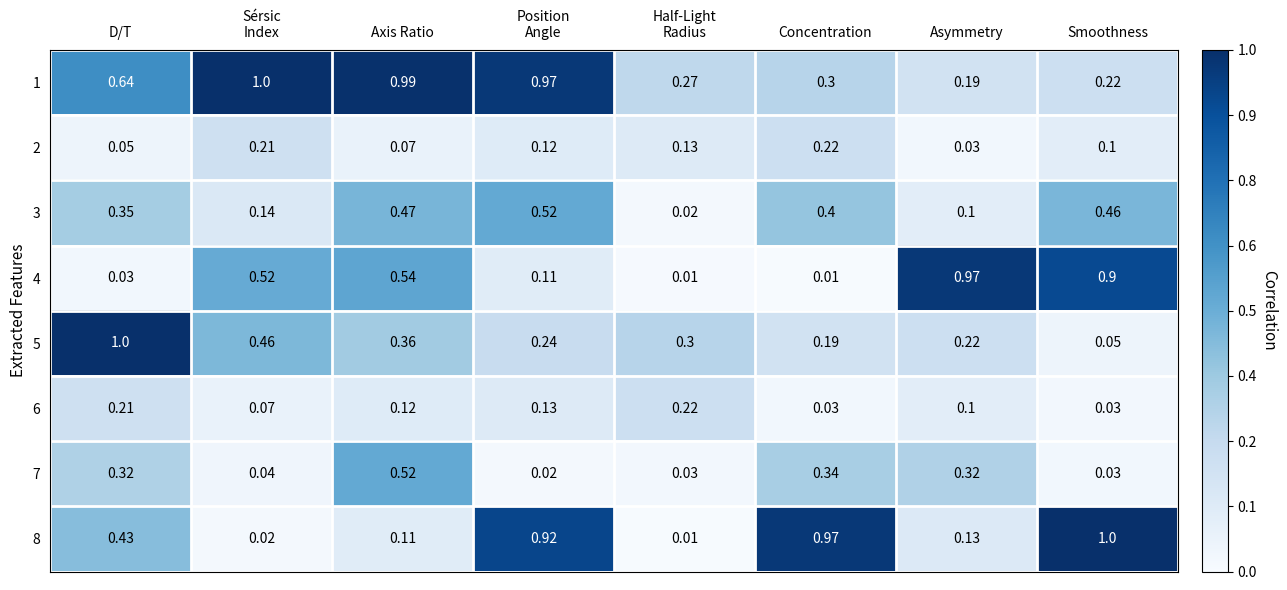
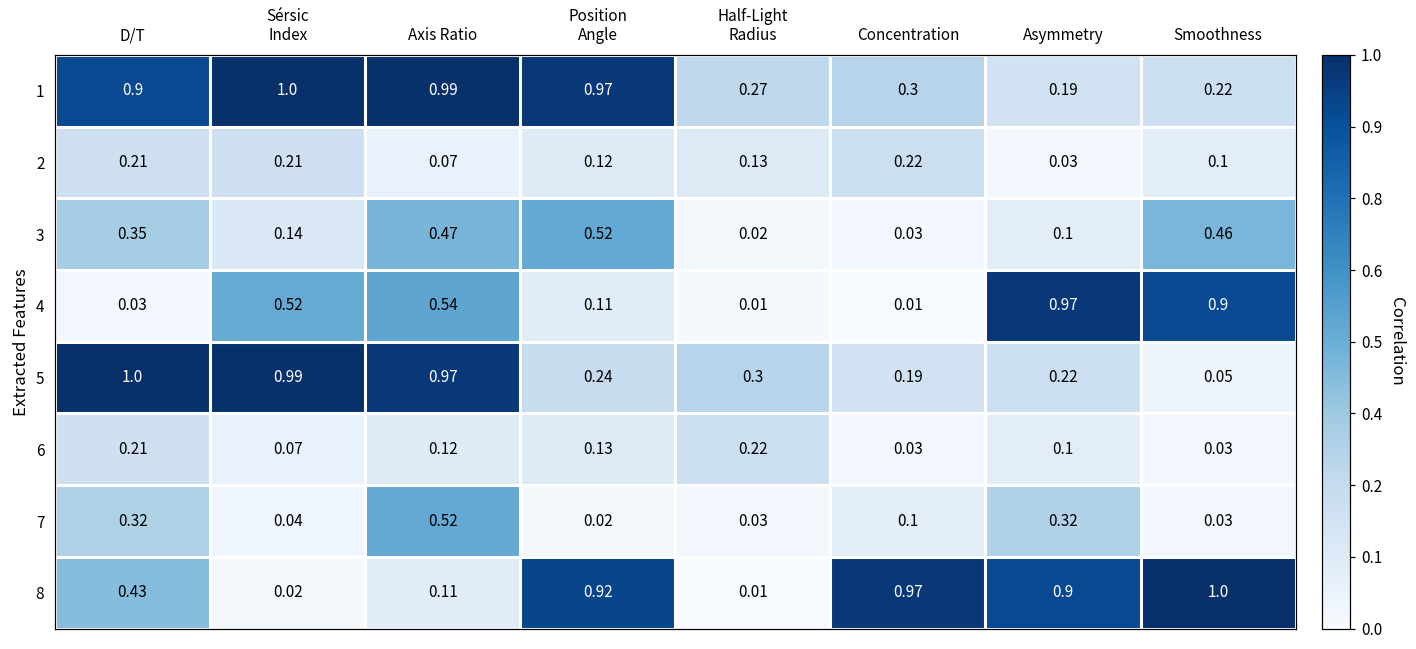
1, D/T: 0.64 -> 0.9
2, D/T: 0.05 -> 0.21
3, Concentration: 0.4 -> 0.03
5, Sérsic Index: 0.46 -> 0.99
5, Axis Ratio: 0.36 -> 0.97
7, Concentration: 0.34 -> 0.1
8, Asymmetry: 0.13 -> 0.9
